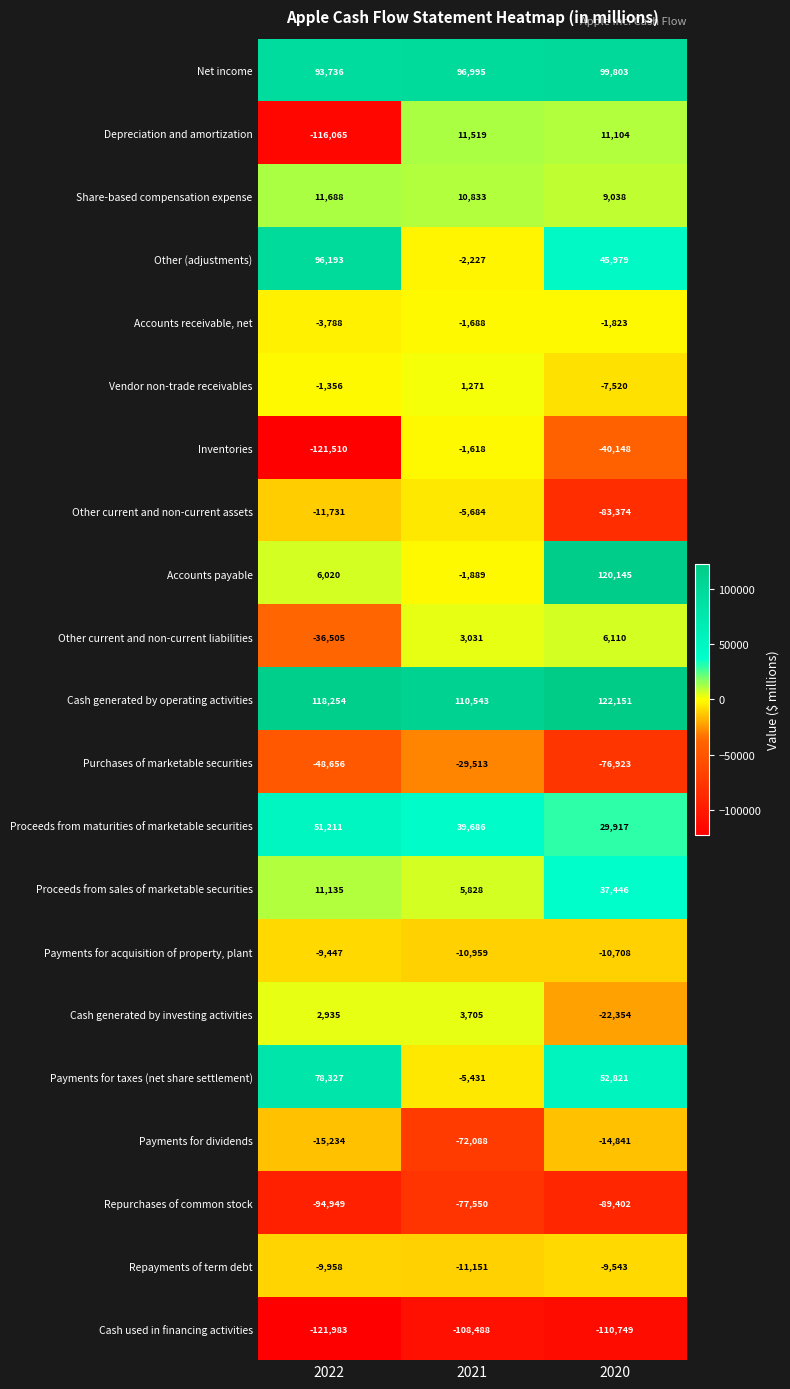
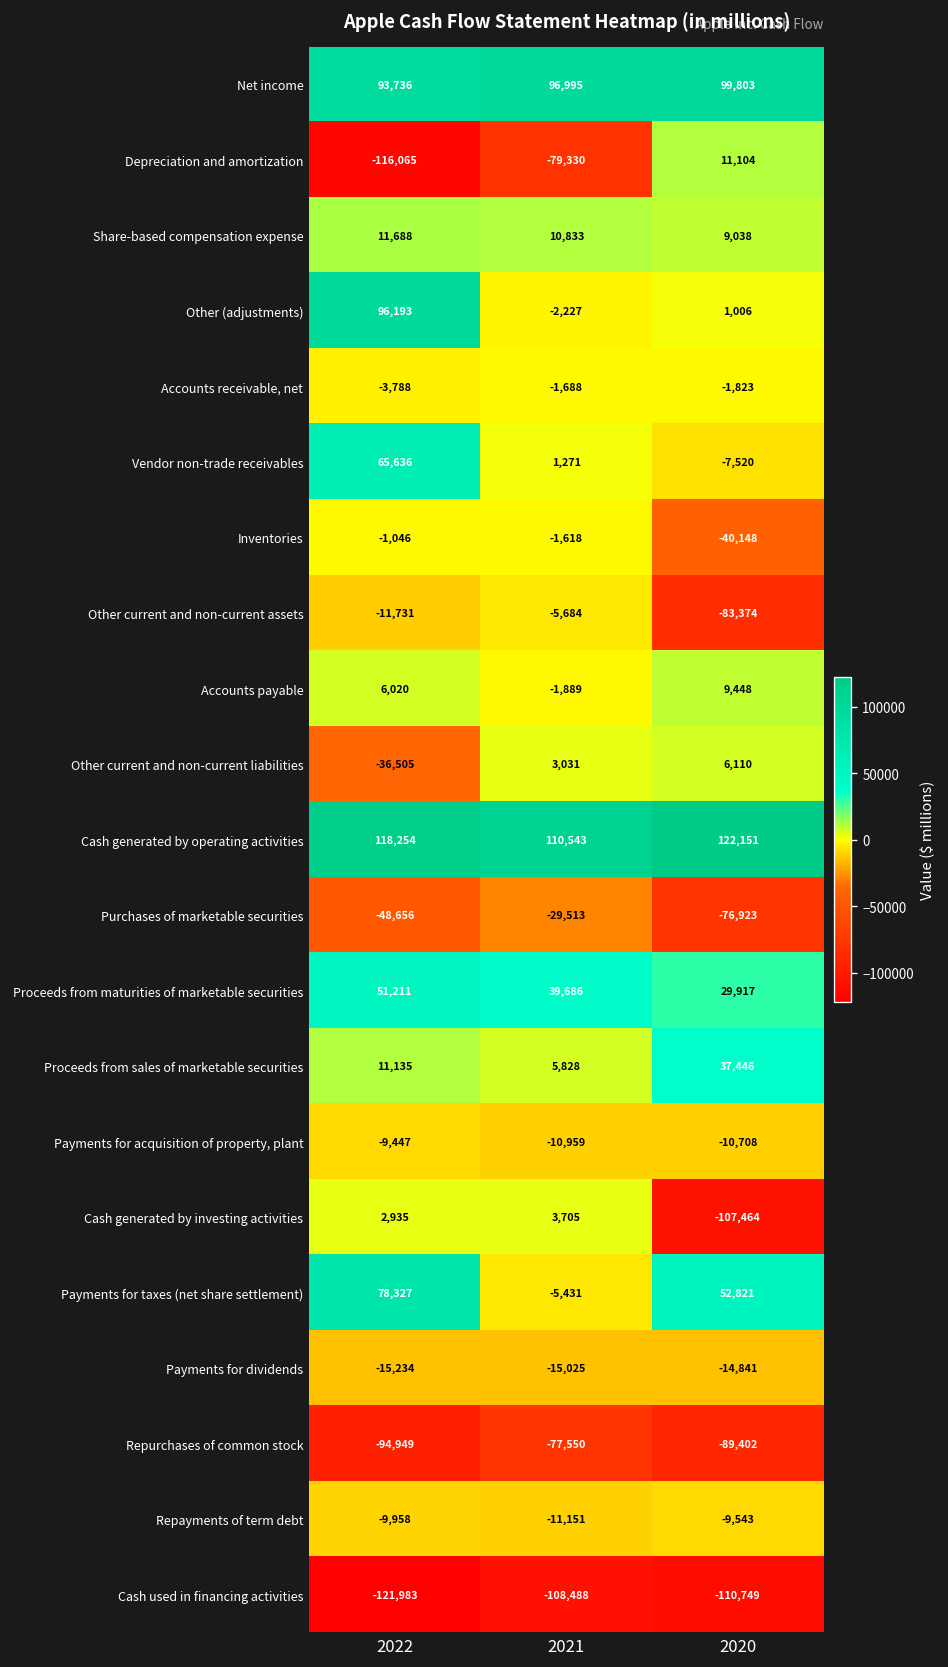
Depreciation and amortization, 2021: 11,519 -> -79,330
Other (adjustments), 2020: 45,979 -> 1,006
Vendor non-trade receivables, 2022: -1,356 -> 65,636
Inventories, 2022: -121,510 -> -1,046
Accounts payable, 2020: 120,145 -> 9,448
Cash generated by investing activities, 2020: -22,354 -> -107,464
Payments for dividends, 2021: -72,088 -> -15,025
